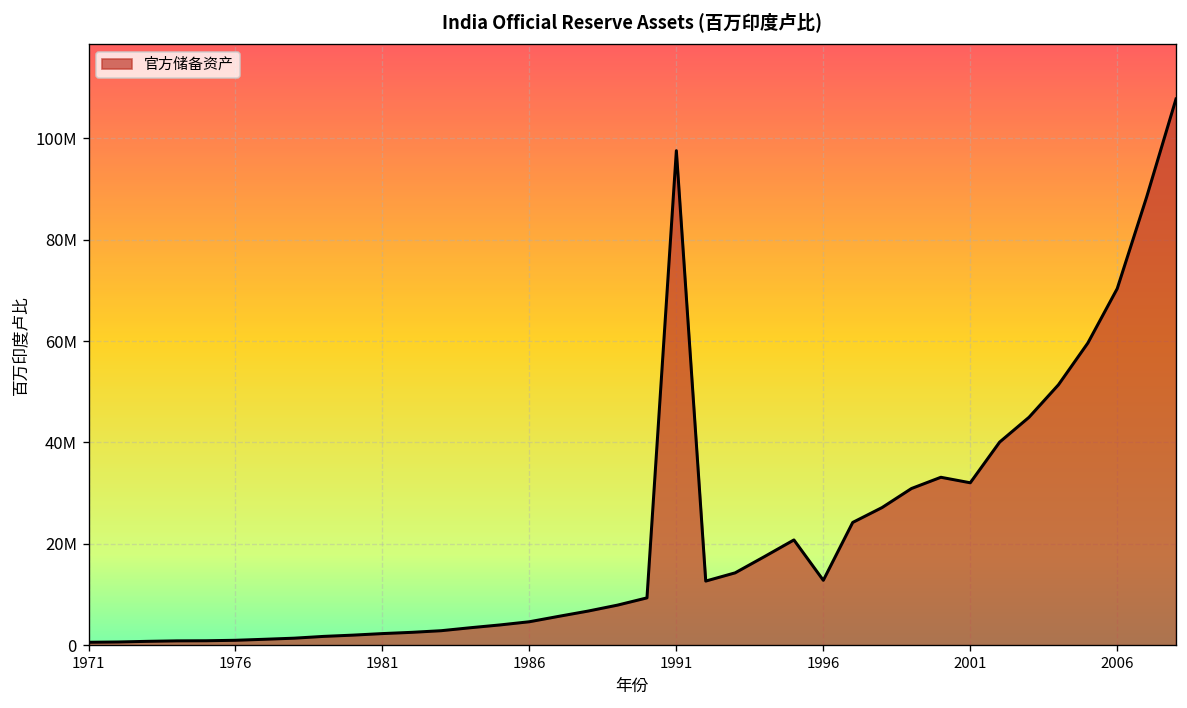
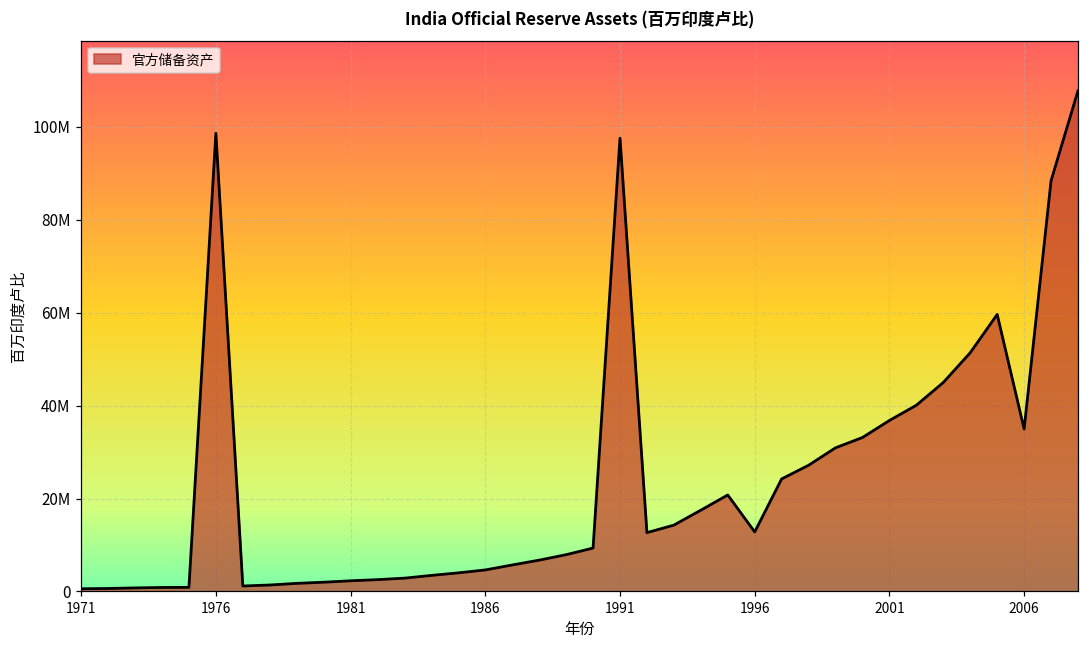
1976: 1000000 -> 99000000
2001: 32000000 -> 37000000
2006: 70000000 -> 35000000
